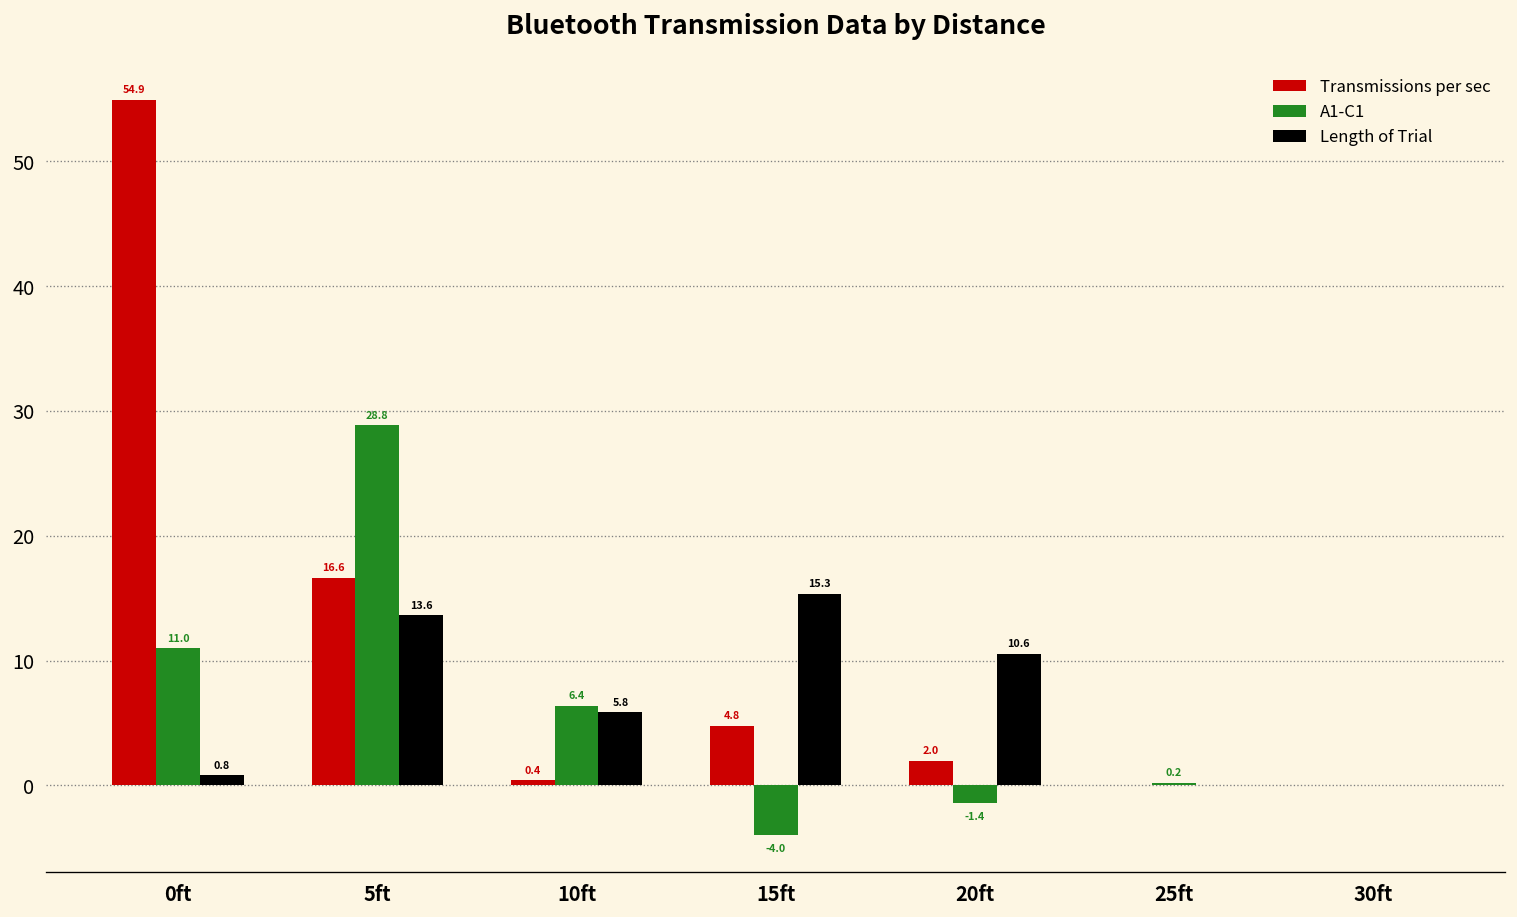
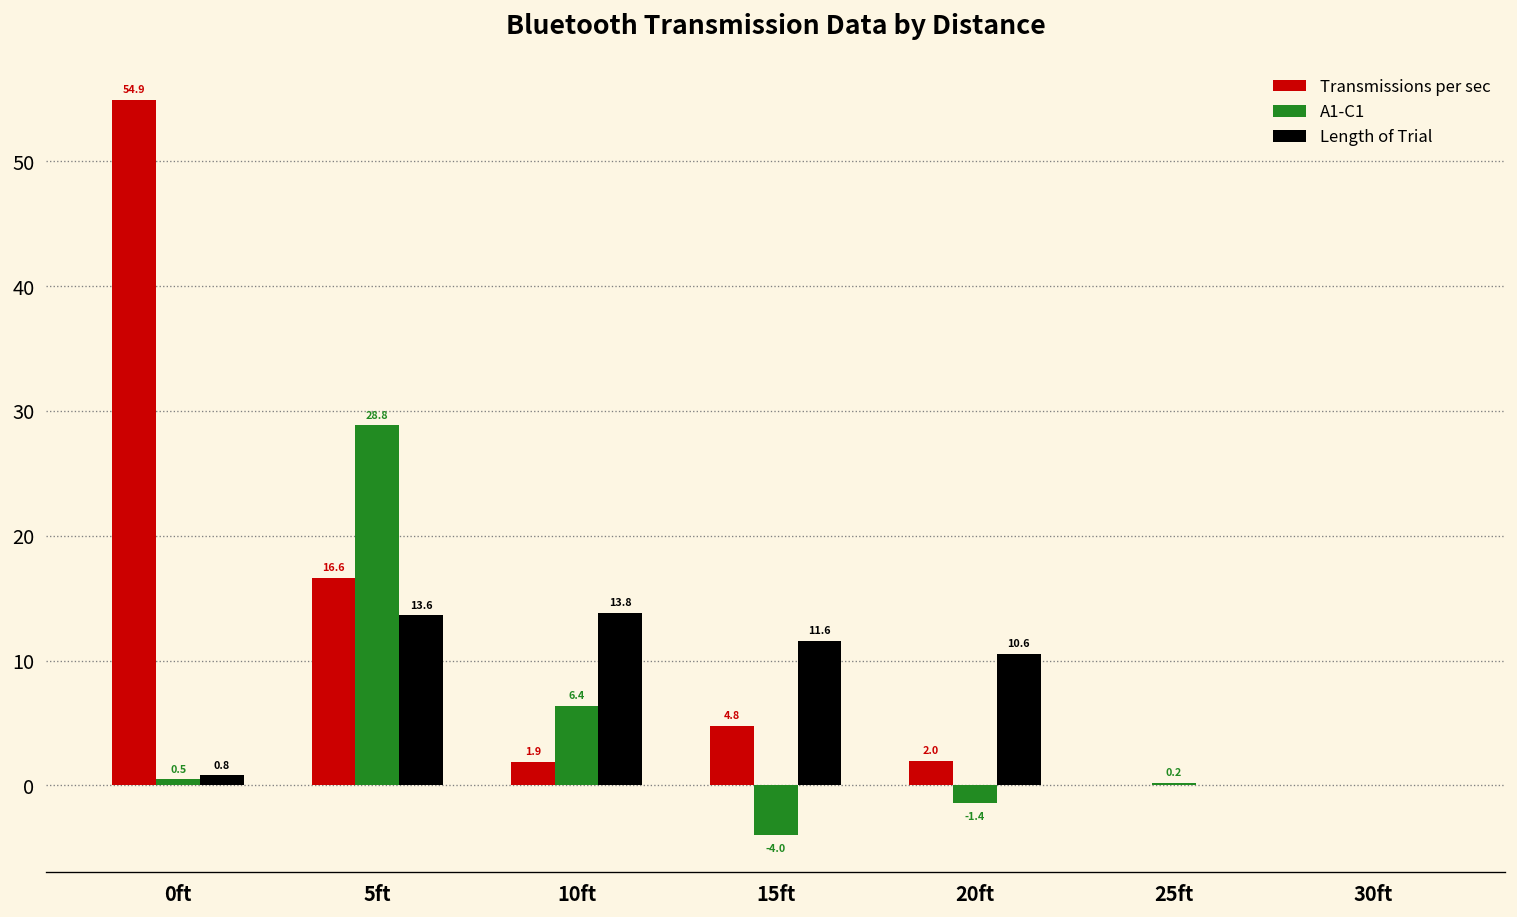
A1-C1, 0ft: 11.0 -> 0.5
Transmissions per sec, 10ft: 0.4 -> 1.9
Length of Trial, 10ft: 5.8 -> 13.8
Length of Trial, 15ft: 15.3 -> 11.6
